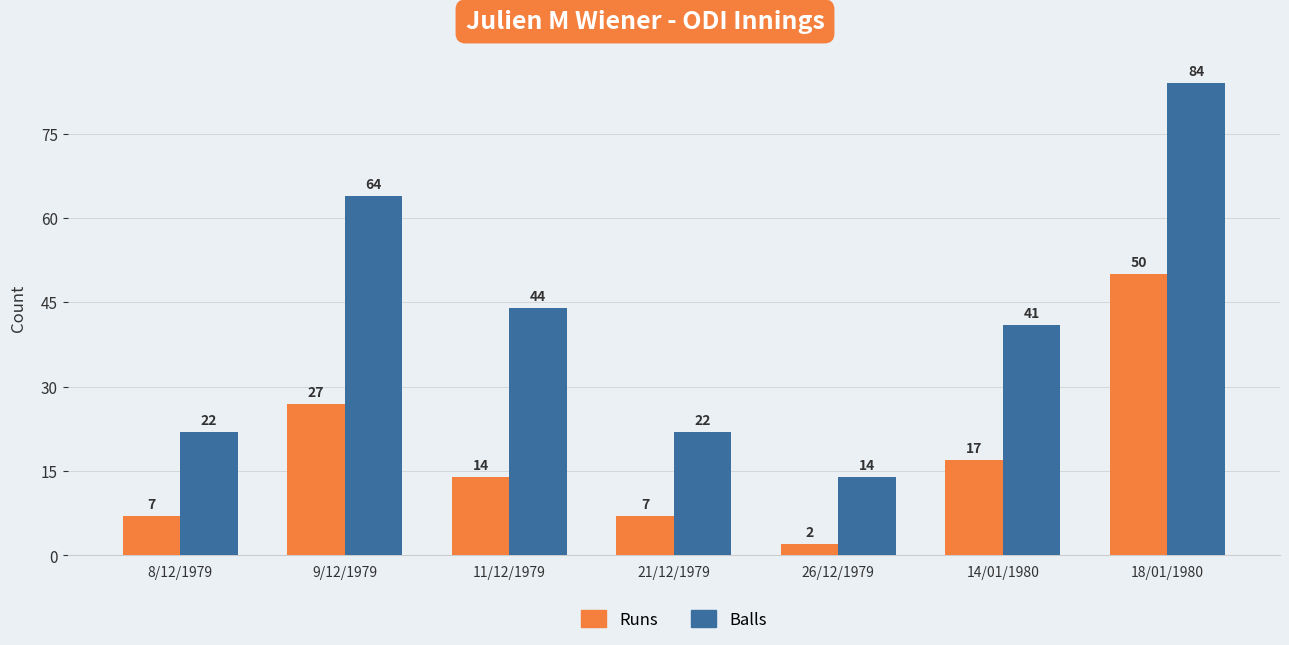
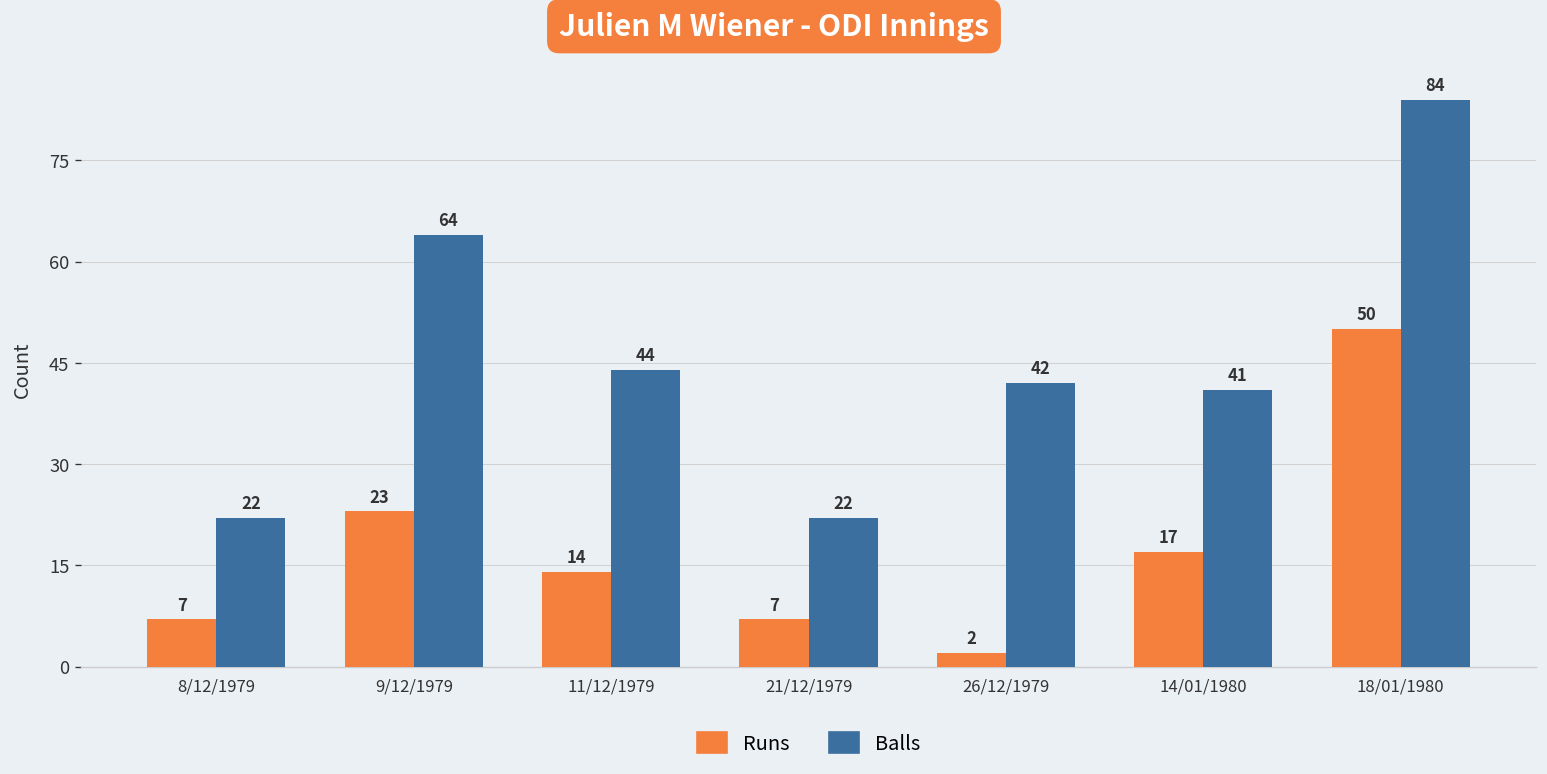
Runs, 9/12/1979: 27 -> 23
Balls, 26/12/1979: 14 -> 42
